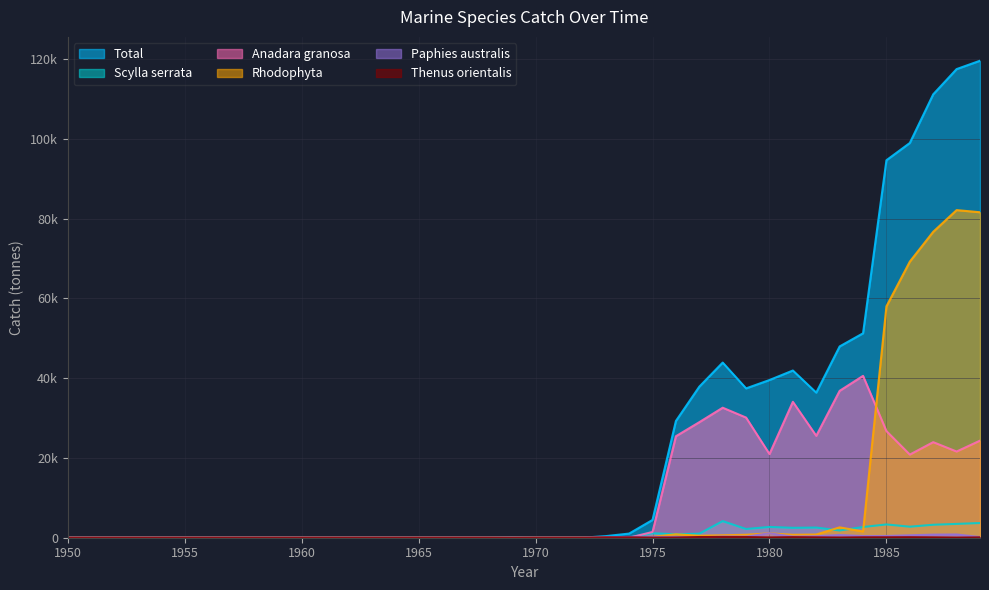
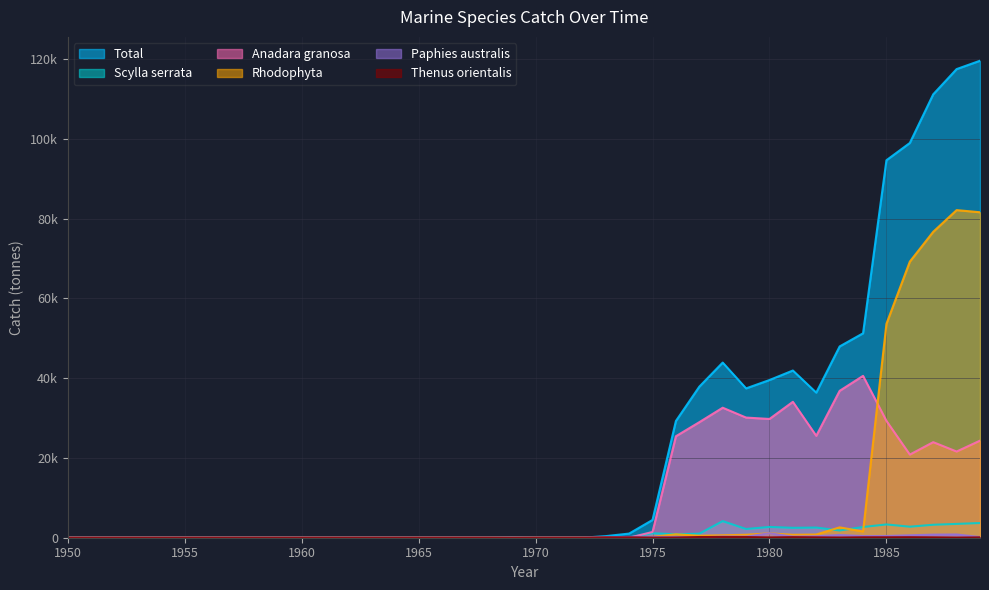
Anadara granosa, 1980: 21000 -> 30000
Anadara granosa, 1985: 27000 -> 29000
Rhodophyta, 1985: 58000 -> 54000
